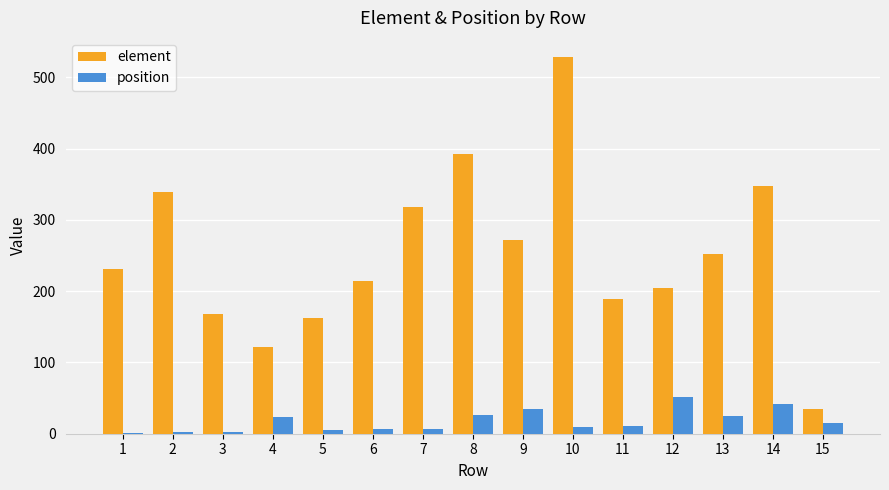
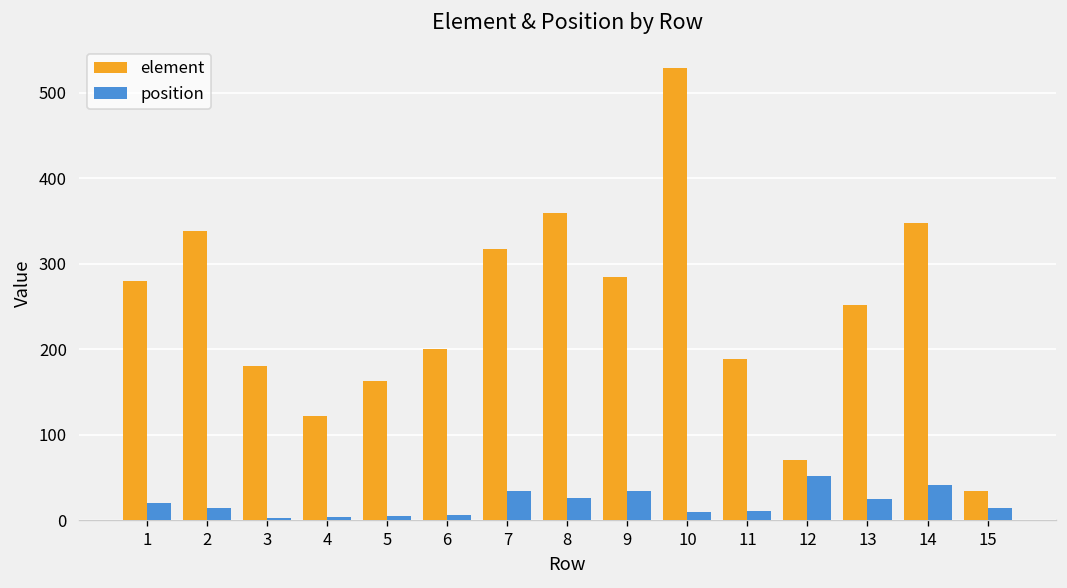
element, 1: 230 -> 280
position, 1: 0 -> 20
position, 2: 0 -> 20
element, 3: 170 -> 180
position, 4: 20 -> 0
element, 6: 220 -> 200
position, 7: 10 -> 40
element, 8: 390 -> 360
element, 9: 270 -> 290
element, 12: 200 -> 70
